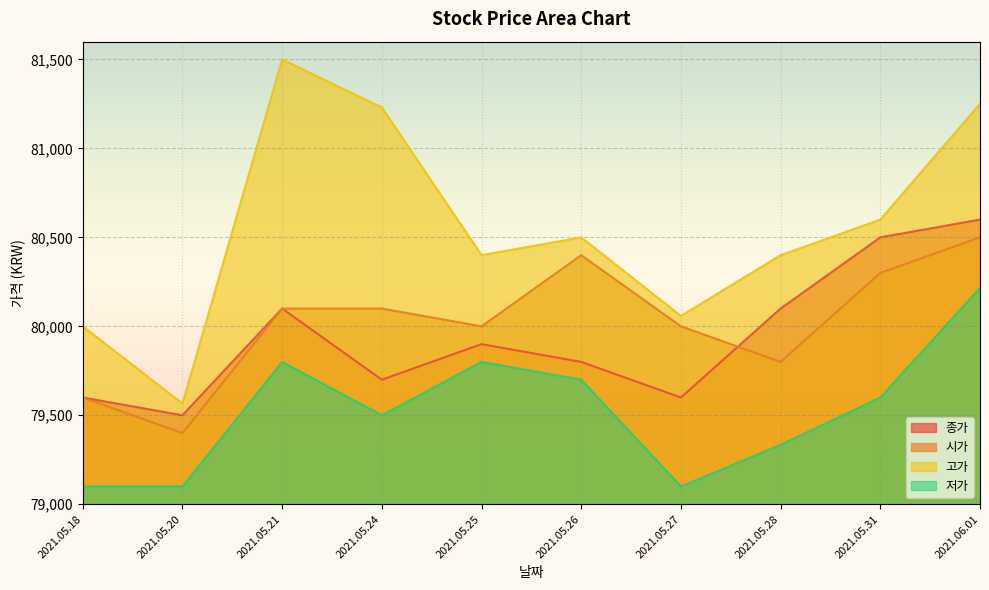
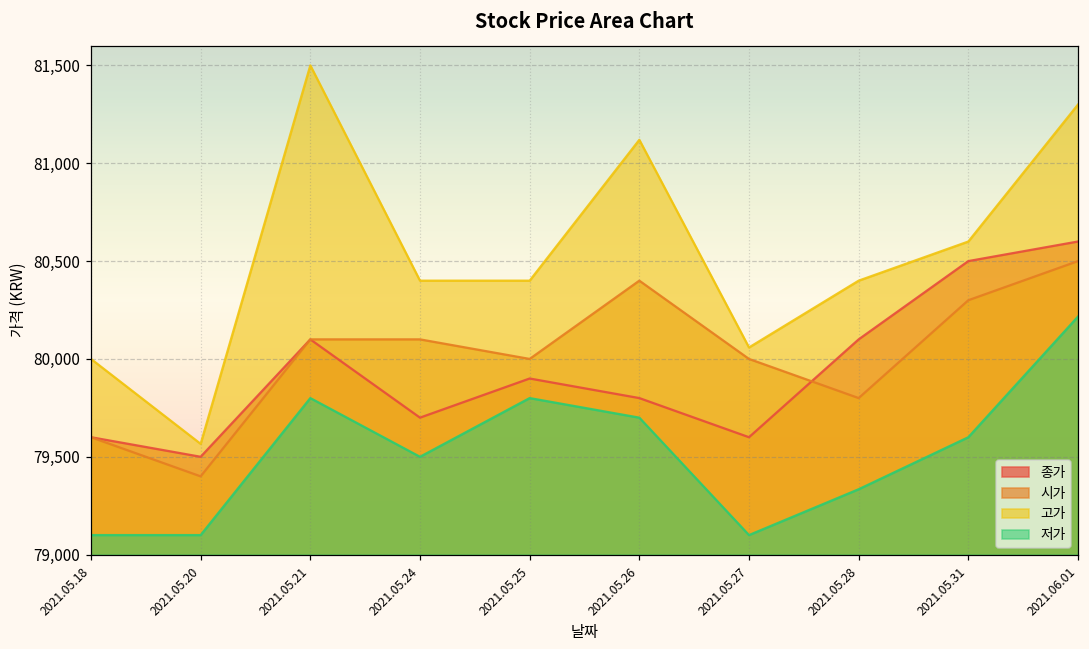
고가, 2021.05.24: 81,230 -> 80,400
고가, 2021.05.26: 80,500 -> 81,120
고가, 2021.06.01: 81,250 -> 81,300
